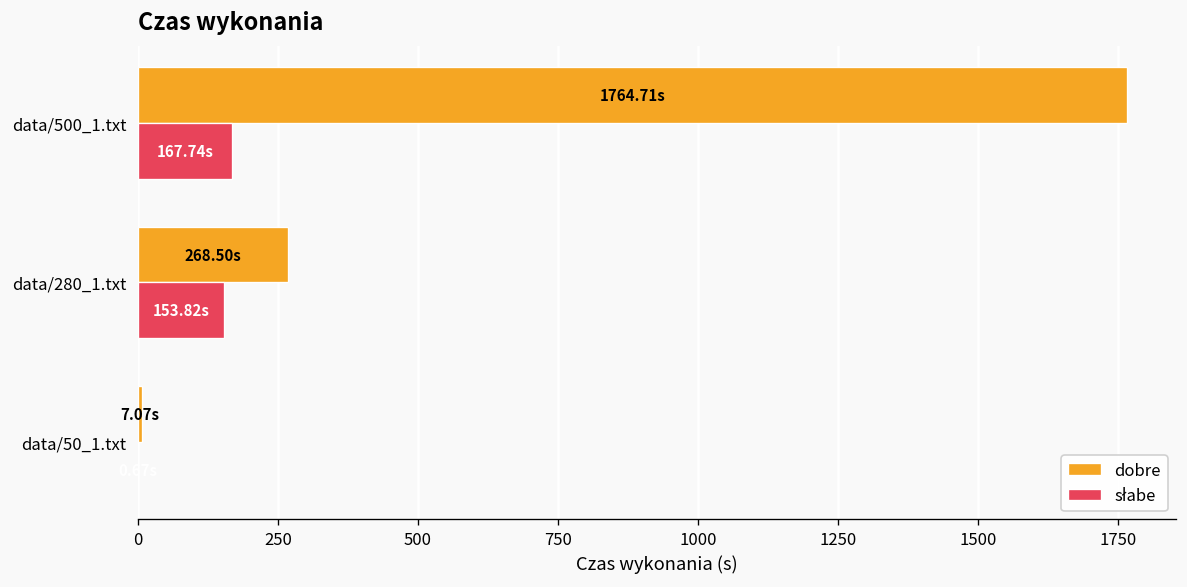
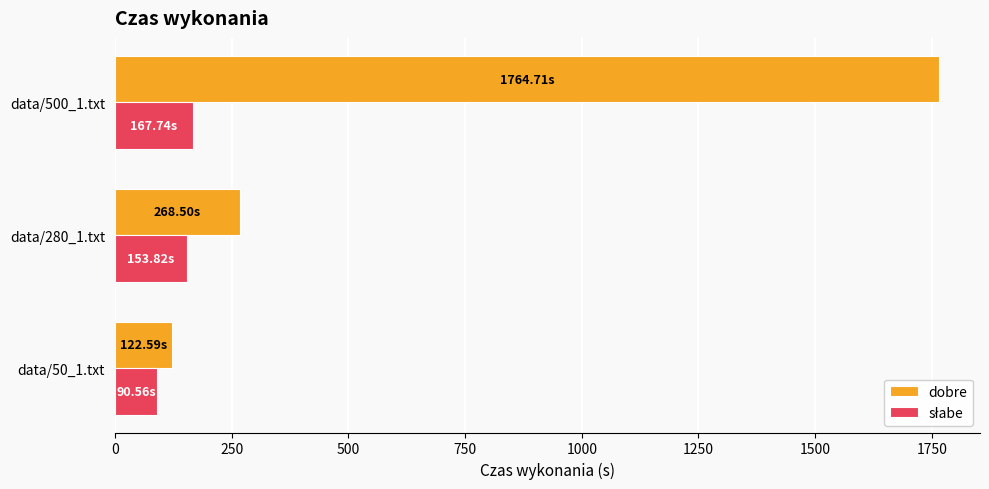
dobre, data/50_1.txt: 7.07s -> 122.59s
słabe, data/50_1.txt: 0 -> 90
